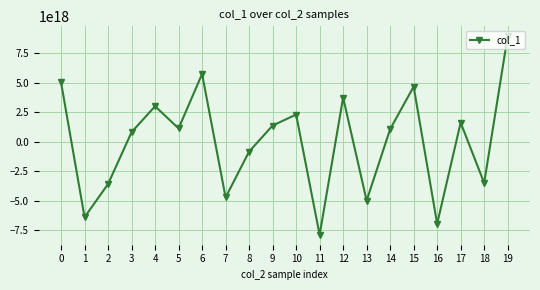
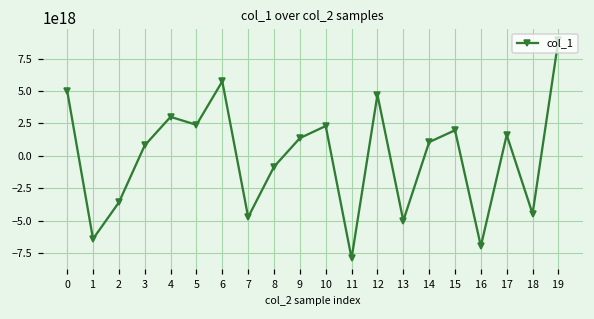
5: 1100000000000000000 -> 2400000000000000000
12: 3700000000000000000 -> 4700000000000000000
15: 4700000000000000000 -> 2000000000000000000
18: -3500000000000000000 -> -4500000000000000000
